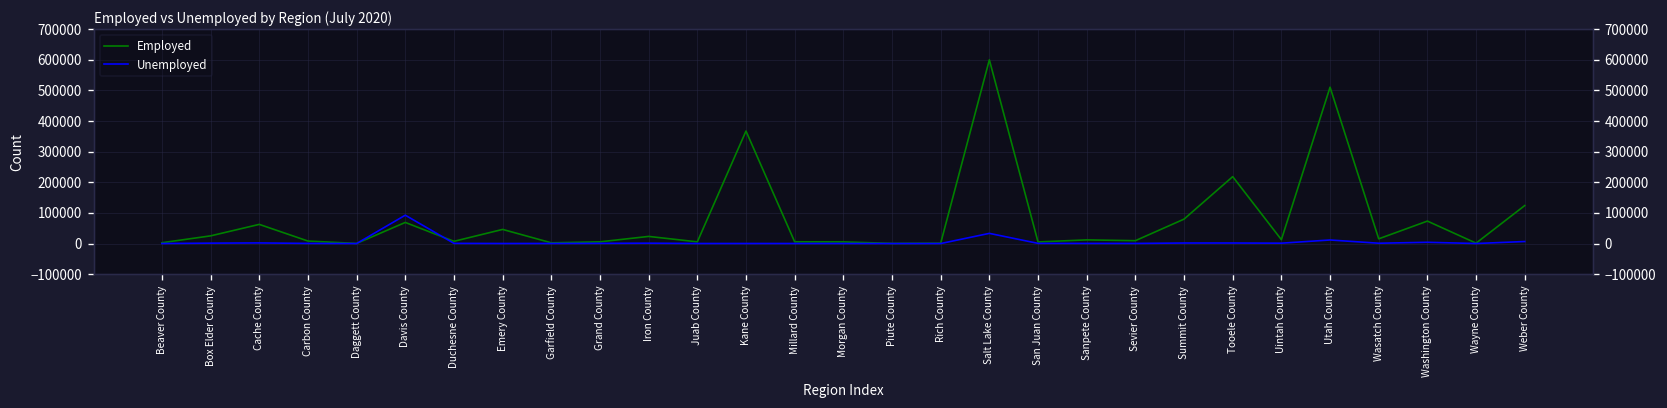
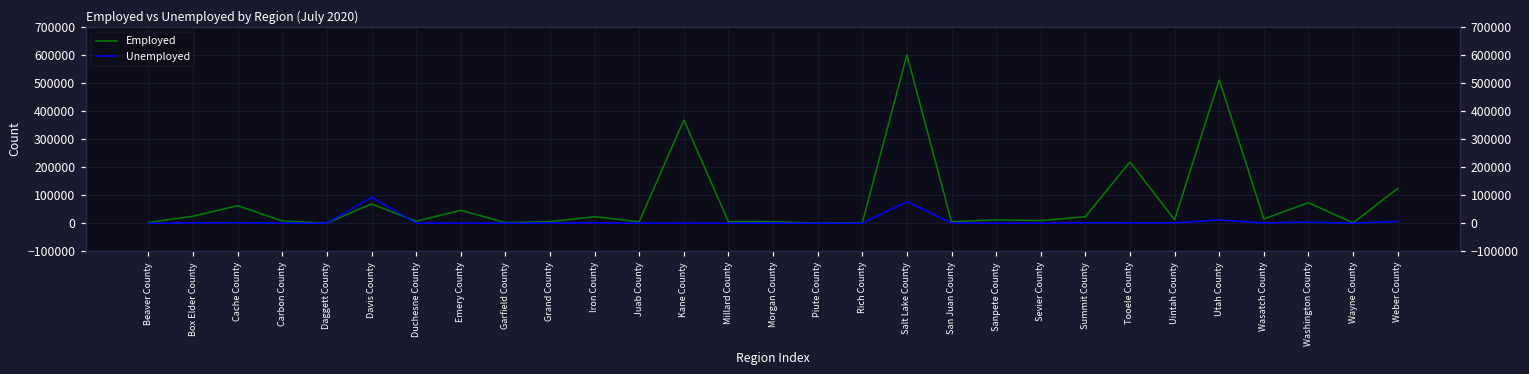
Unemployed, Salt Lake County: 30000 -> 80000
Employed, Summit County: 80000 -> 20000
